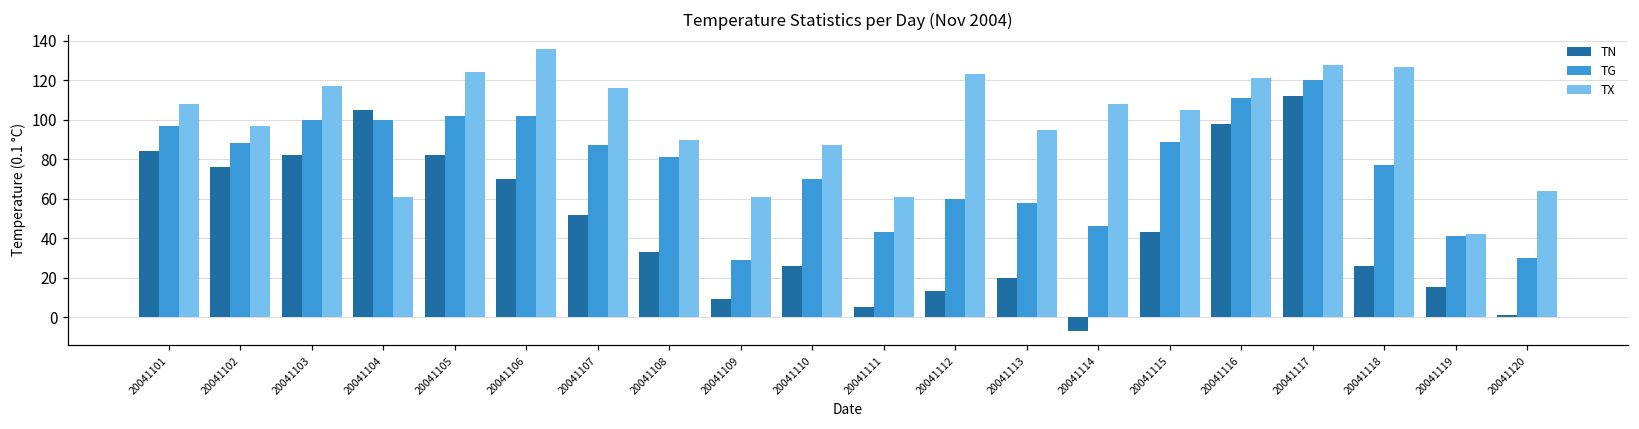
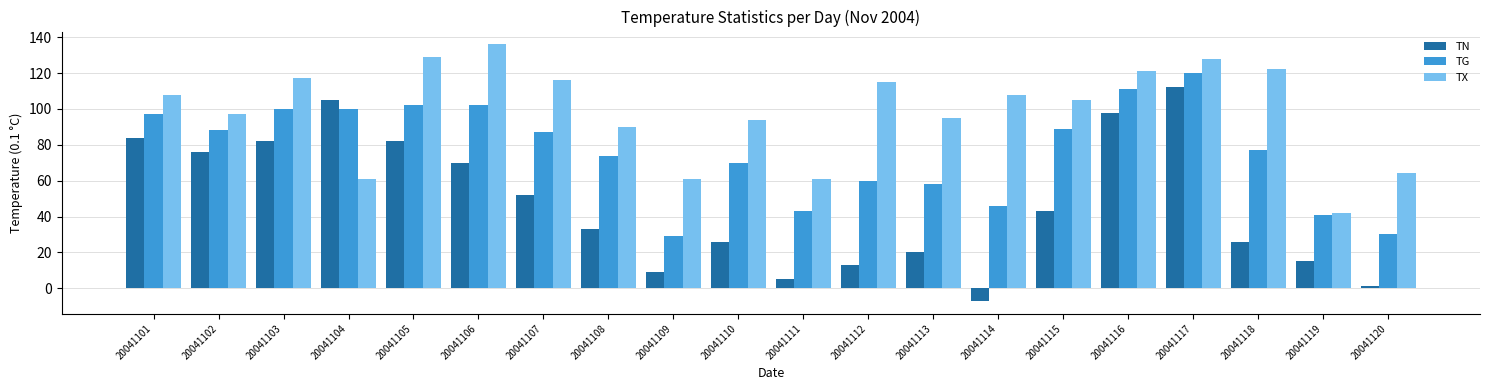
TX, 20041105: 124 -> 129
TG, 20041108: 81 -> 74
TX, 20041110: 87 -> 94
TX, 20041112: 123 -> 115
TX, 20041118: 127 -> 122
